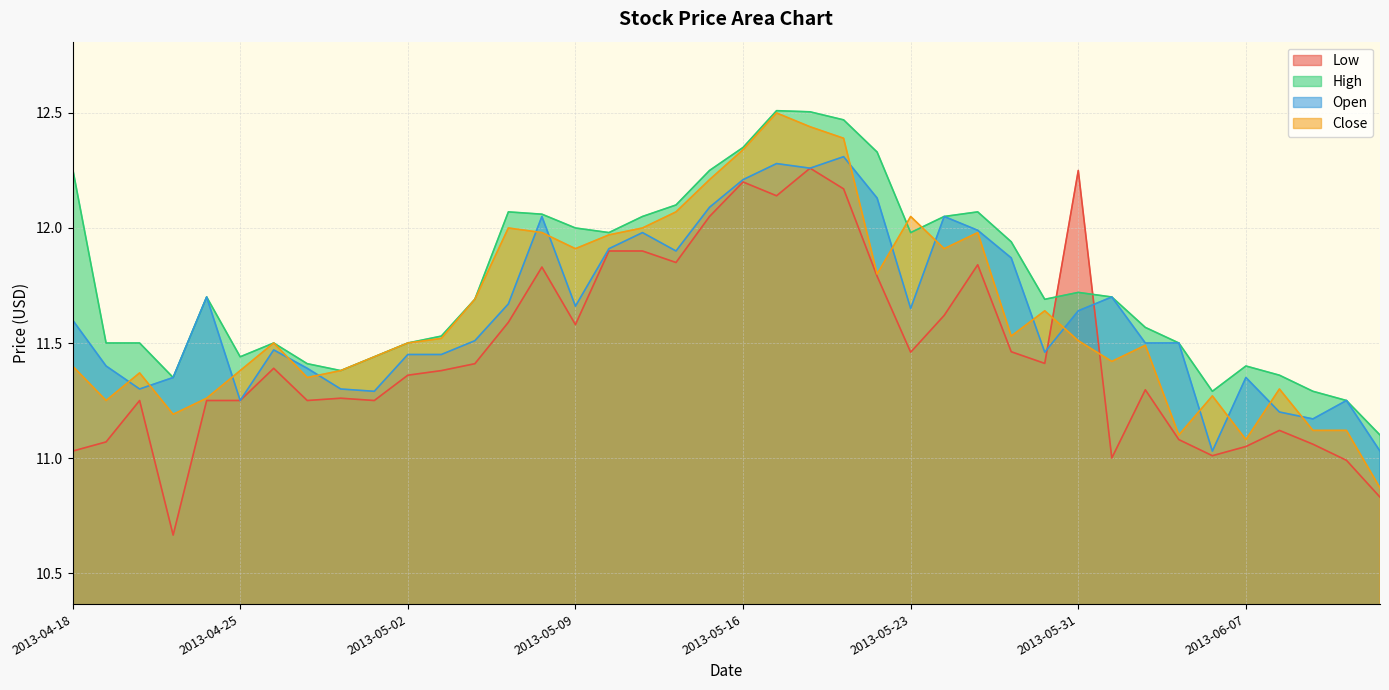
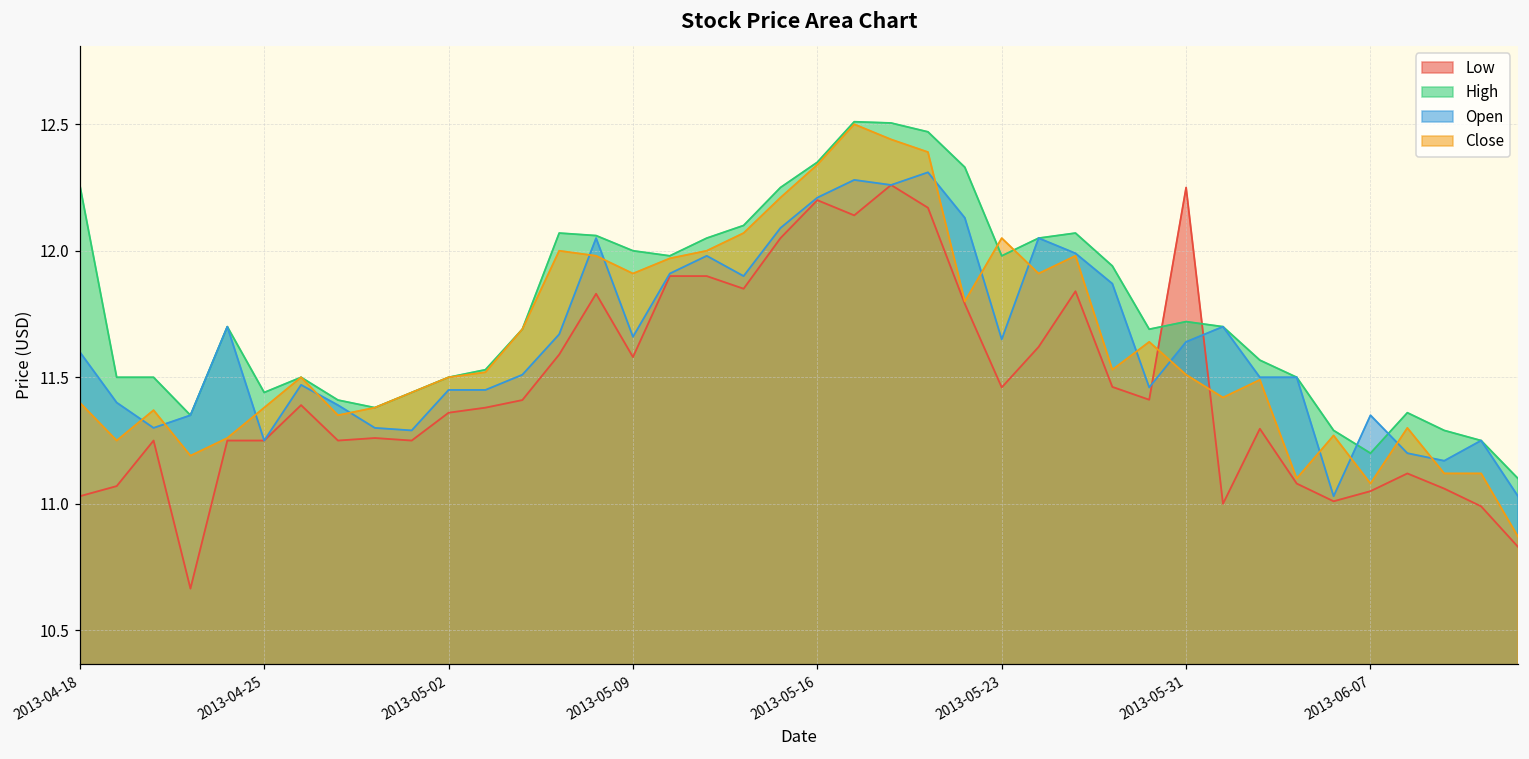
High, 2013-06-07: 11.4 -> 11.2
